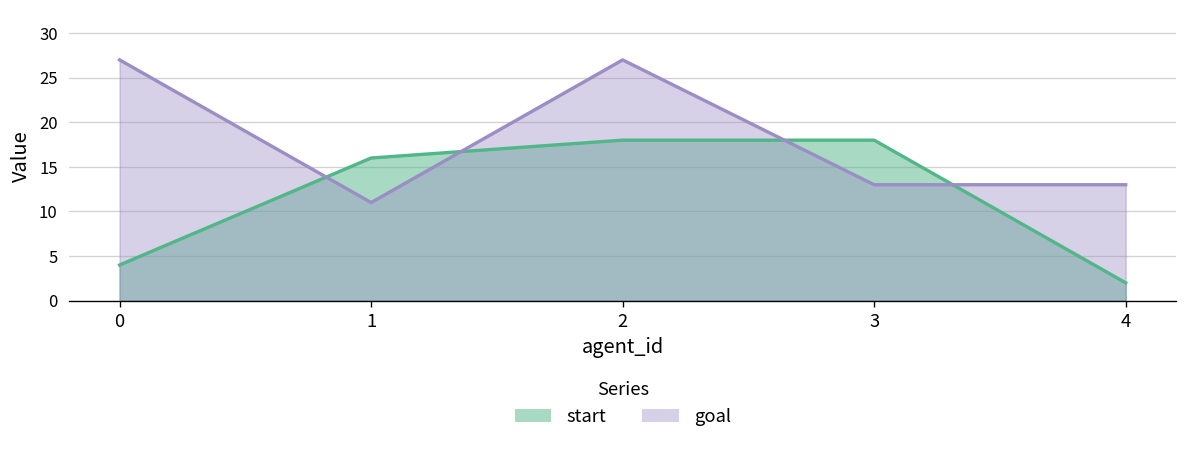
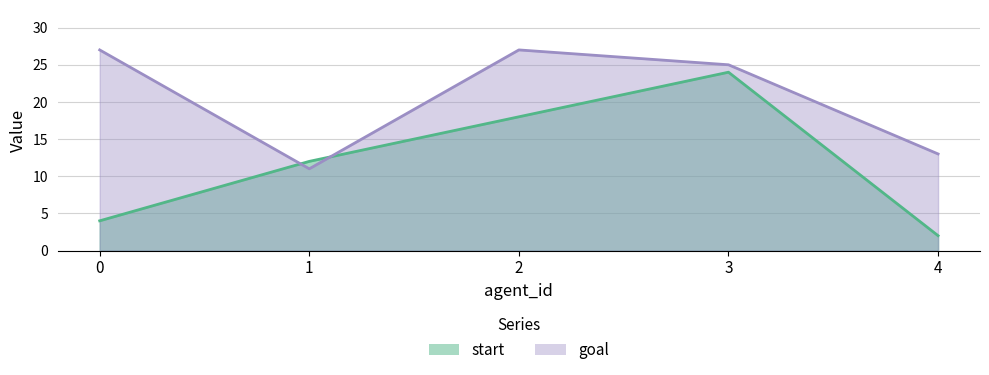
start, 1: 16 -> 12
start, 3: 18 -> 24
goal, 3: 13 -> 25
